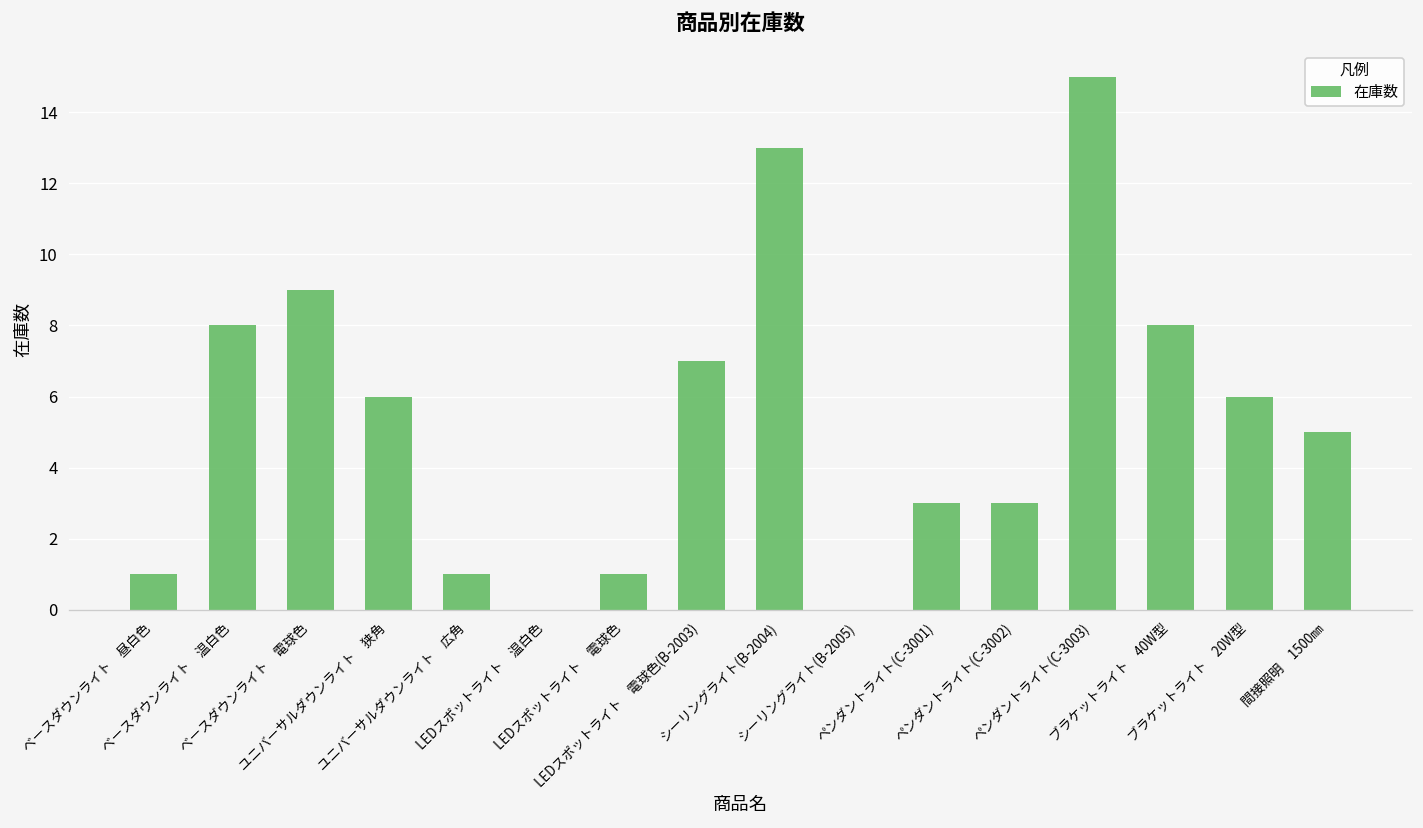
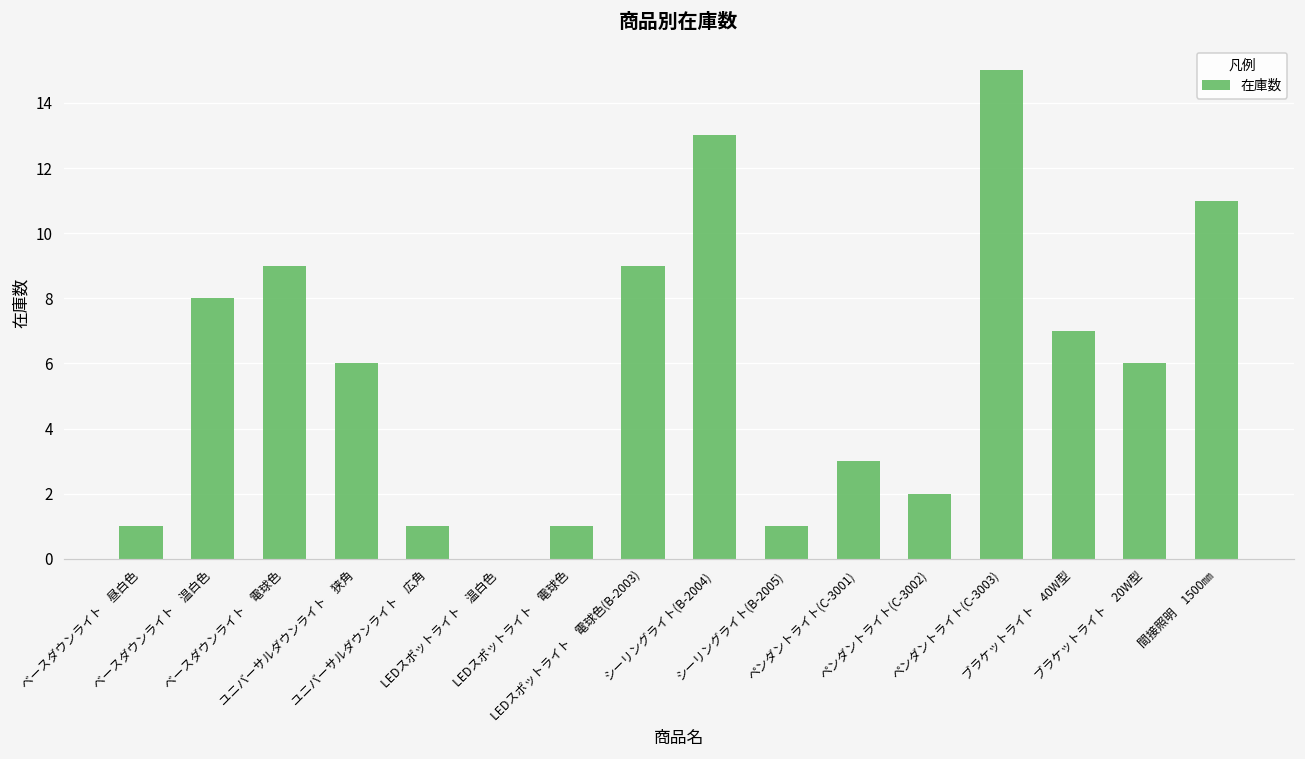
LEDスポットライト 電球色(B-2003): 7 -> 9
シーリングライト(B-2005): 0 -> 1
ペンダントライト(C-3002): 3 -> 2
ブラケットライト 40W型: 8 -> 7
間接照明 1500㎜: 5 -> 11
